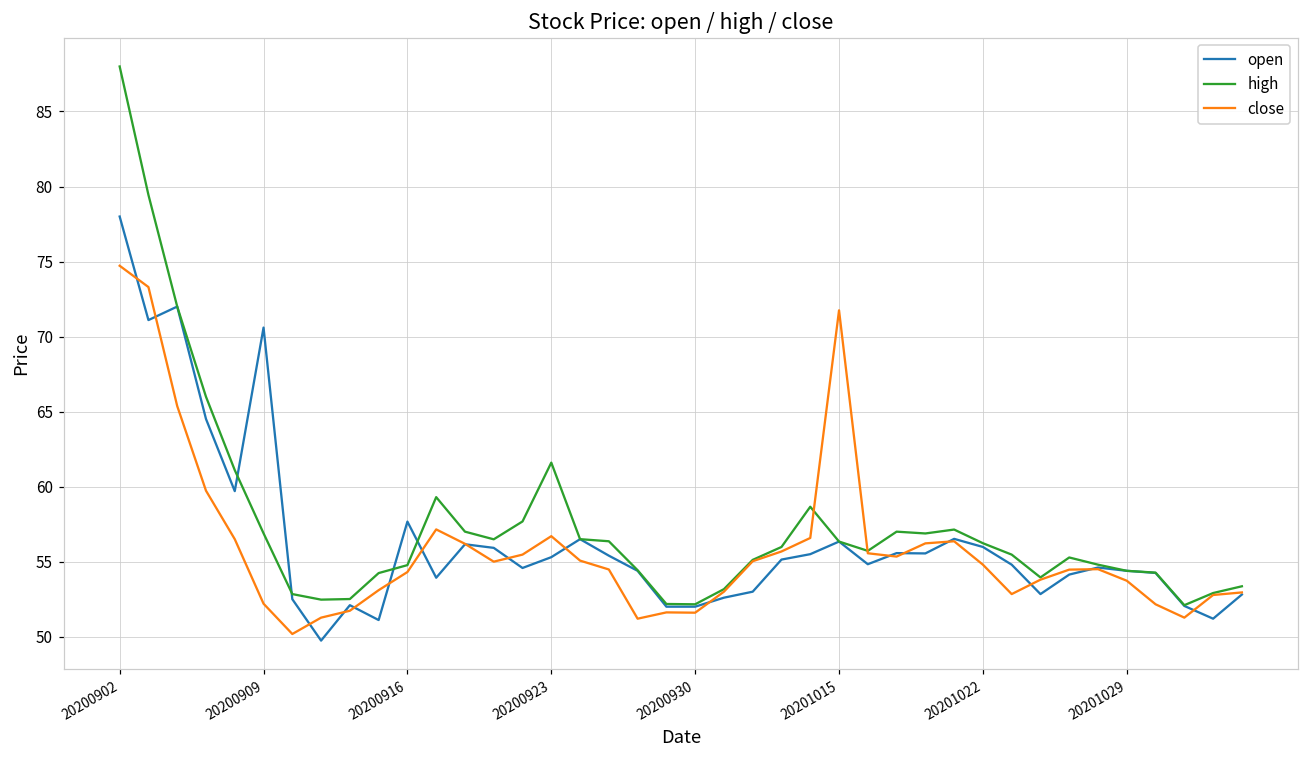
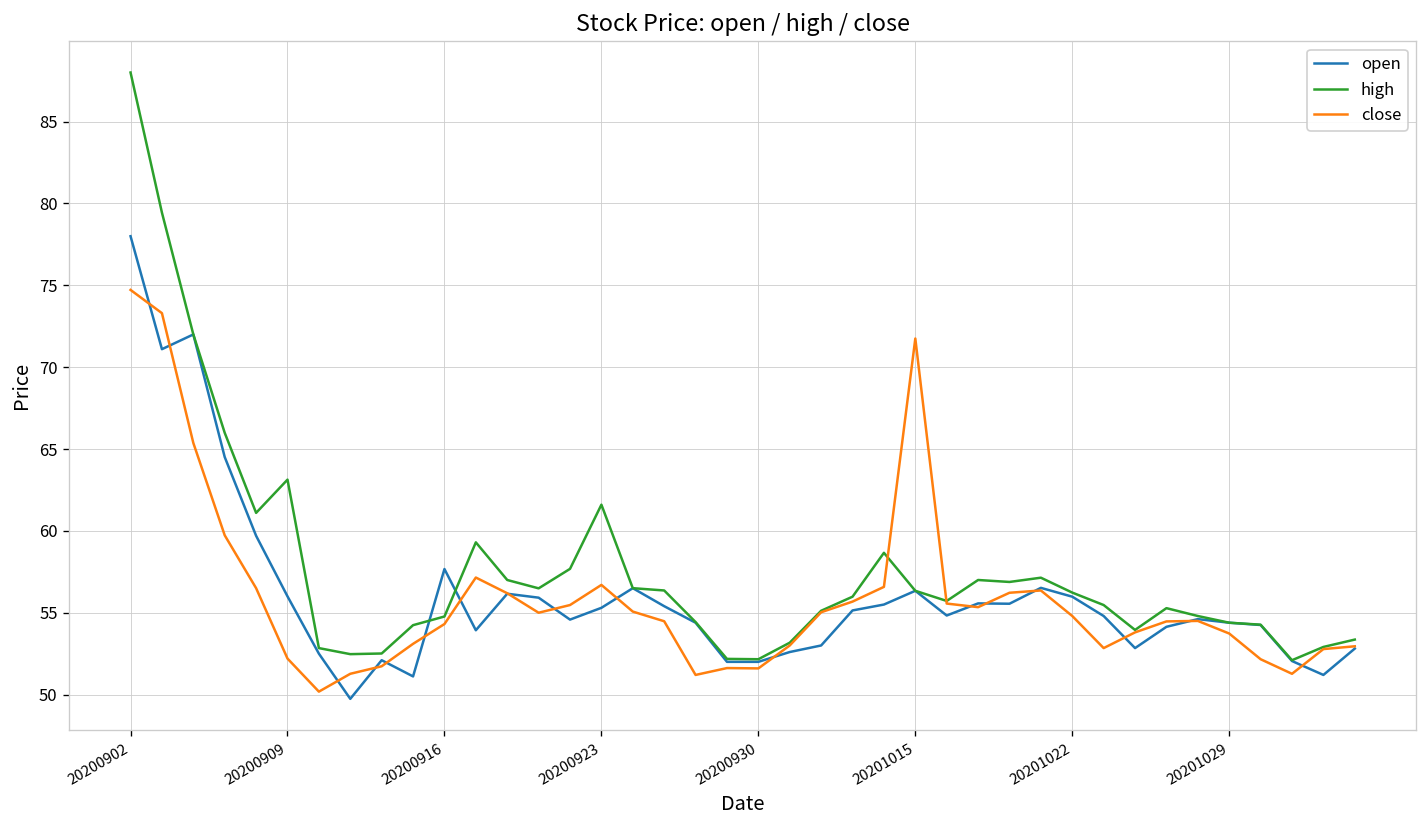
open, 20200909: 70.6 -> 56.0
high, 20200909: 56.9 -> 63.1
